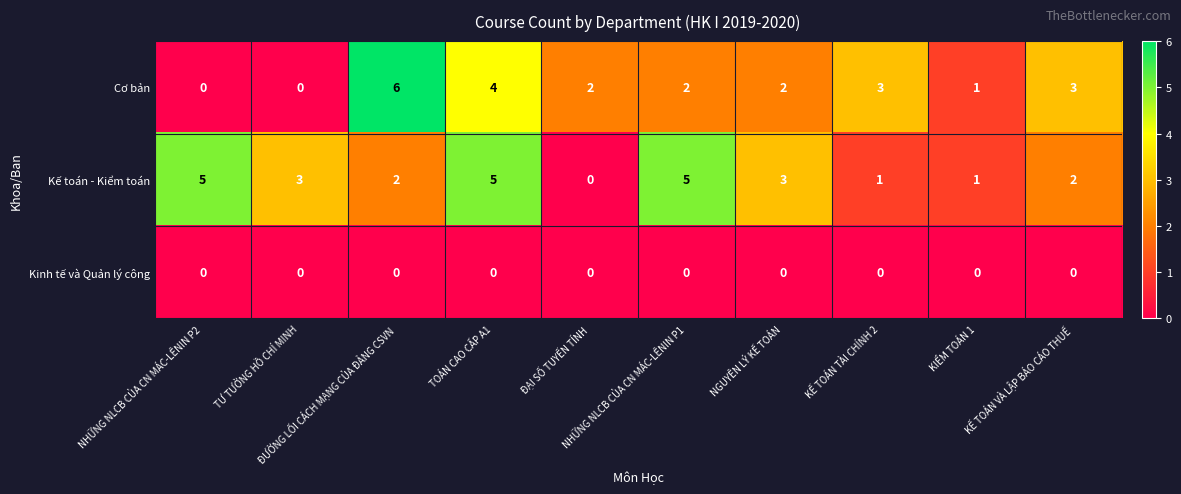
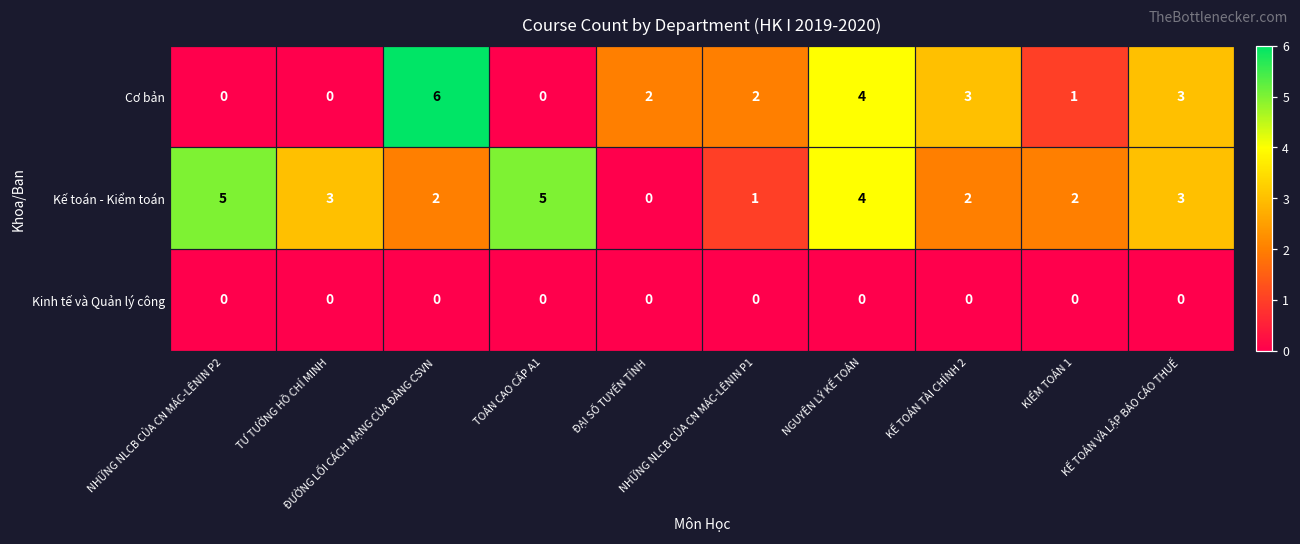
Cơ bản, TOÁN CAO CẤP A1: 4 -> 0
Cơ bản, NGUYÊN LÝ KẾ TOÁN: 2 -> 4
Kế toán - Kiểm toán, NHỮNG NLCB CỦA CN MÁC-LÊNIN P1: 5 -> 1
Kế toán - Kiểm toán, NGUYÊN LÝ KẾ TOÁN: 3 -> 4
Kế toán - Kiểm toán, KẾ TOÁN TÀI CHÍNH 2: 1 -> 2
Kế toán - Kiểm toán, KIỂM TOÁN 1: 1 -> 2
Kế toán - Kiểm toán, KẾ TOÁN VÀ LẬP BÁO CÁO THUẾ: 2 -> 3
